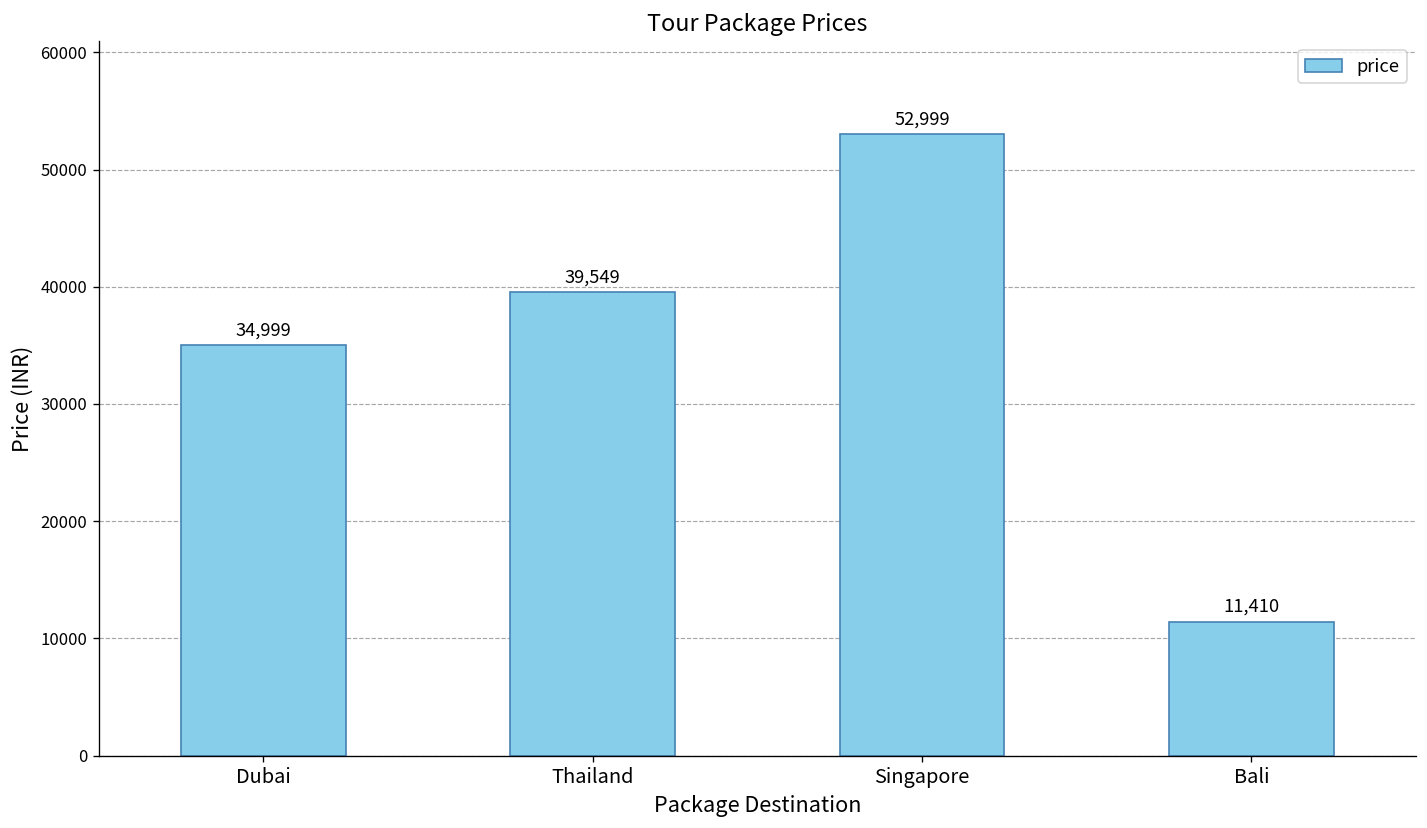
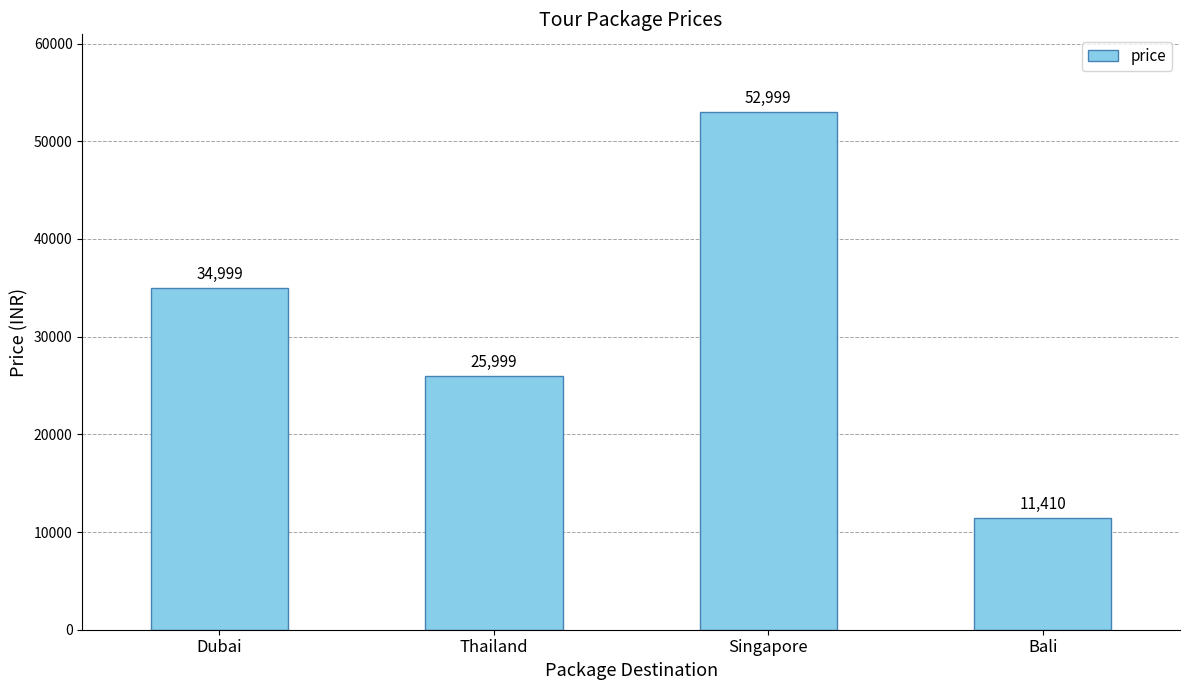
Thailand: 39,549 -> 25,999
